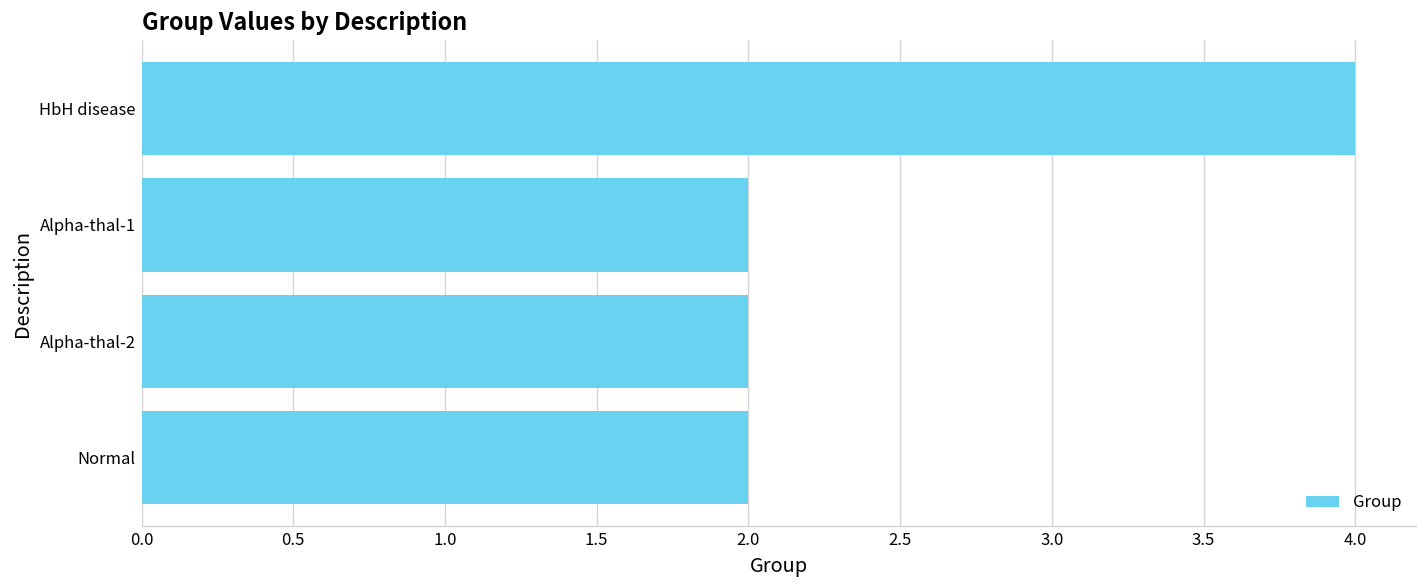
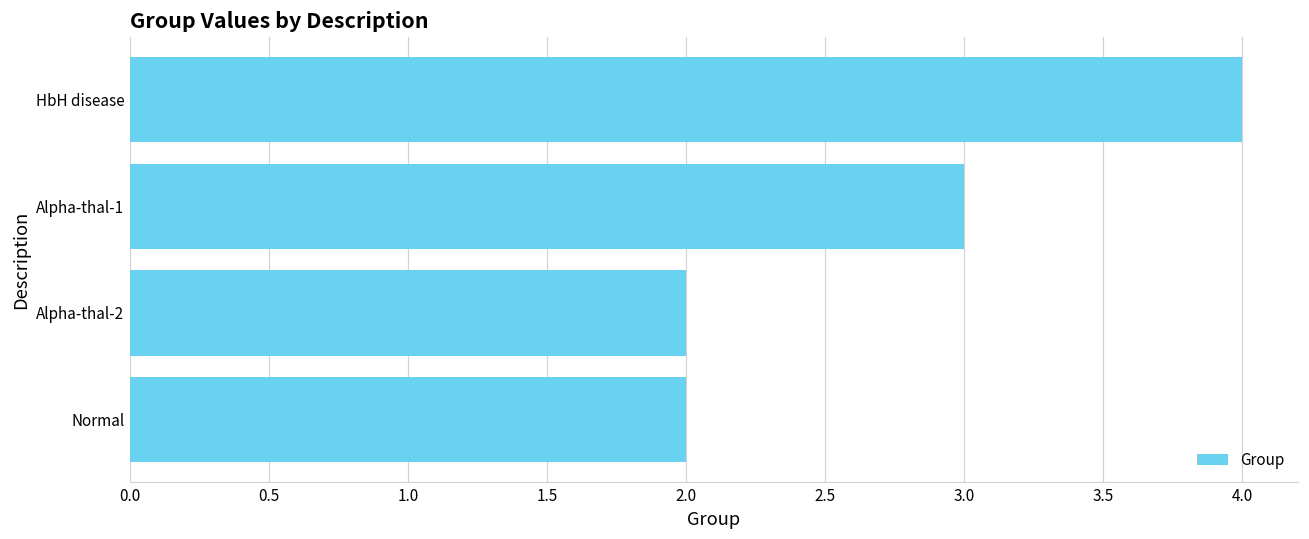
Alpha-thal-1: 2 -> 3
